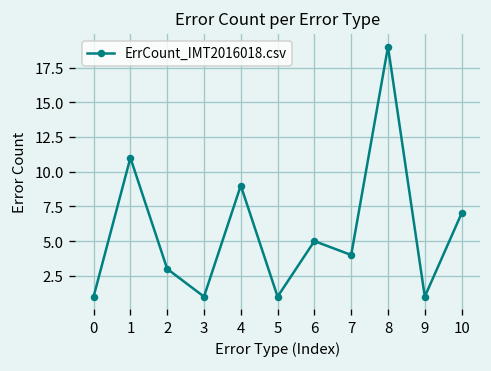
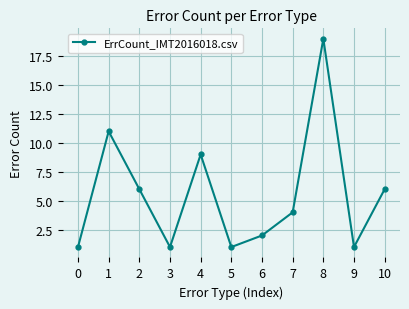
2: 3 -> 6
6: 5 -> 2
10: 7 -> 6
